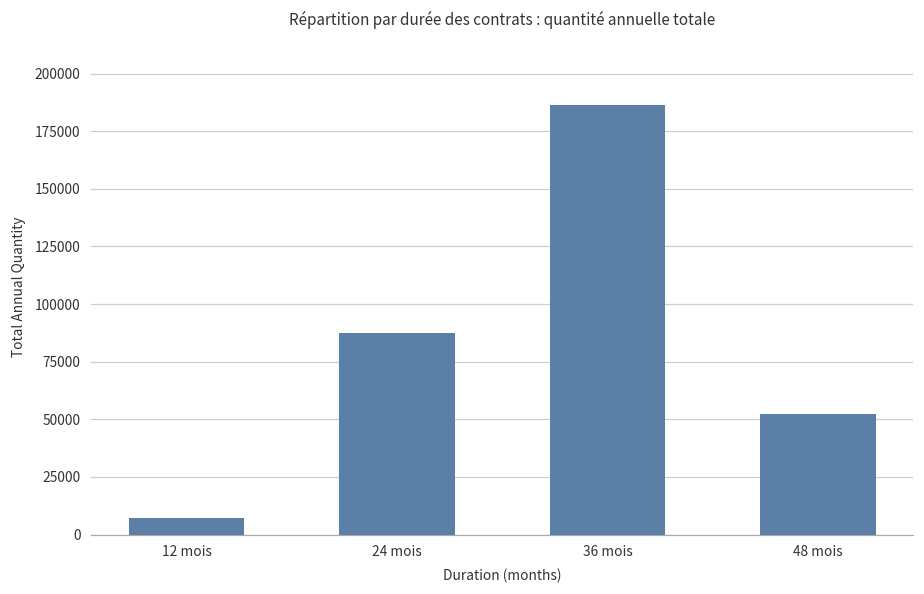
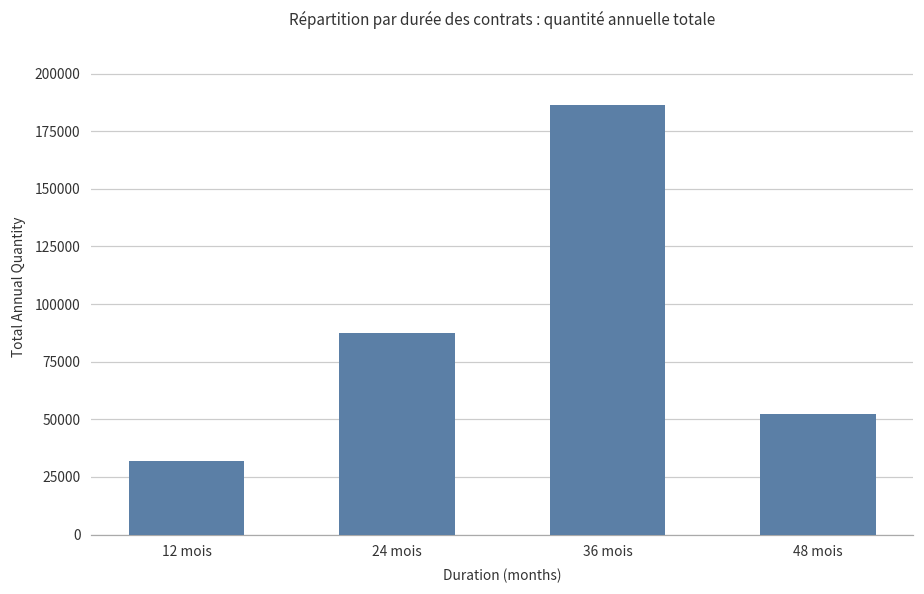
12 mois: 7000 -> 32000
